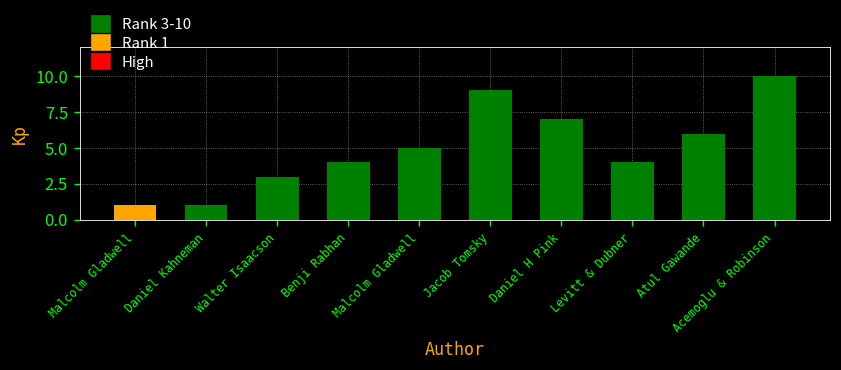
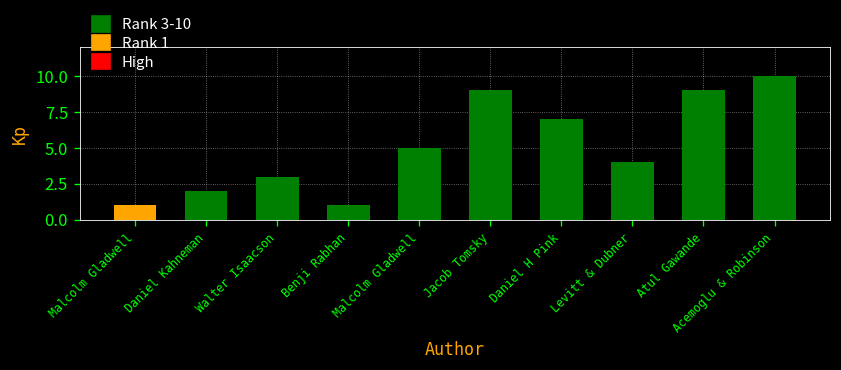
Daniel Kahneman: 1 -> 2
Benji Rabhan: 4 -> 1
Atul Gawande: 6 -> 9
